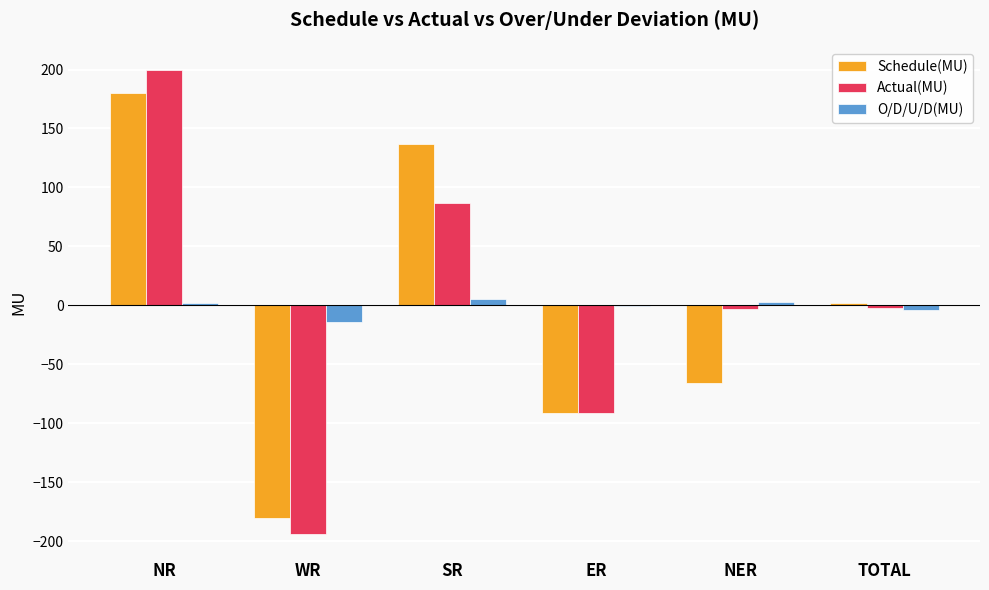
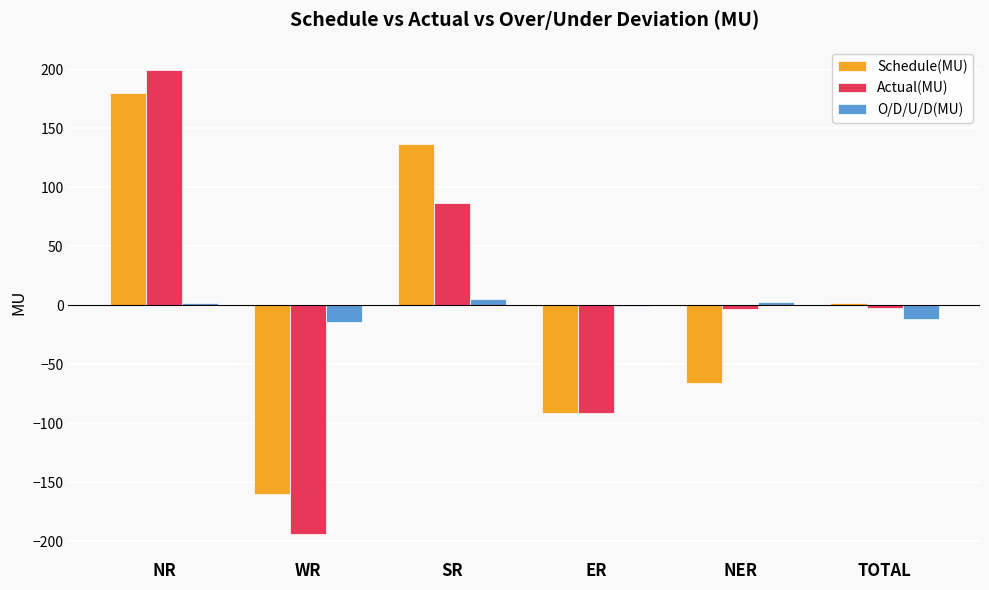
Schedule(MU), WR: -180 -> -160
O/D/U/D(MU), TOTAL: -4 -> -12
